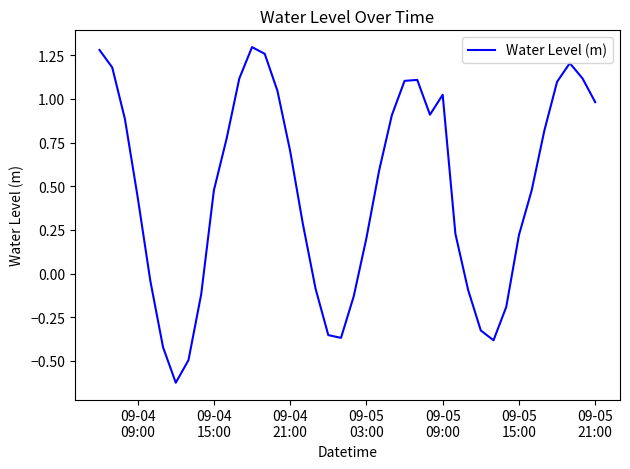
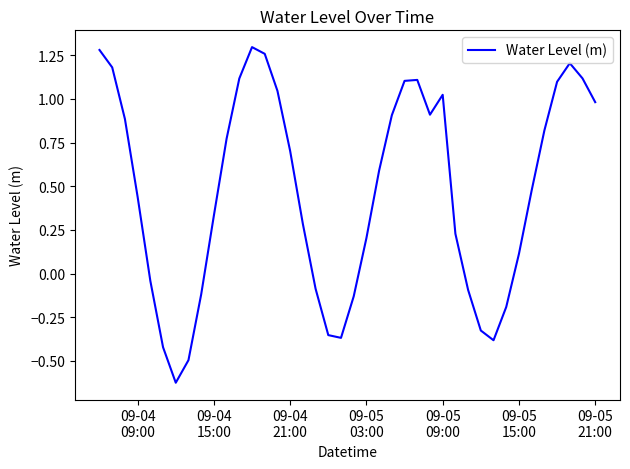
09-04 15:00: 0.48 -> 0.33
09-05 15:00: 0.22 -> 0.11
